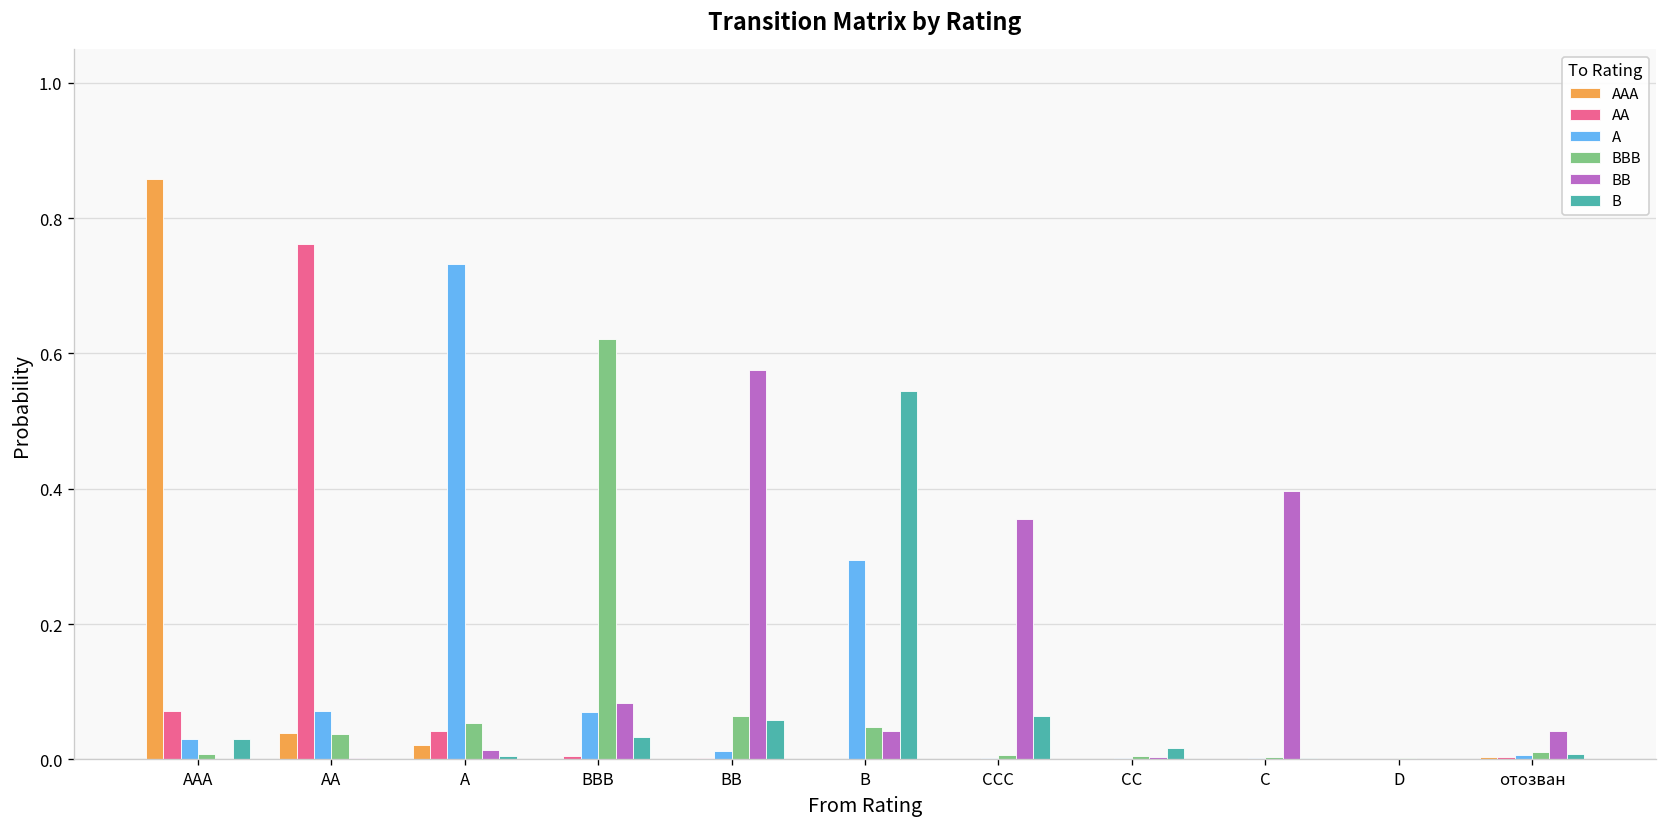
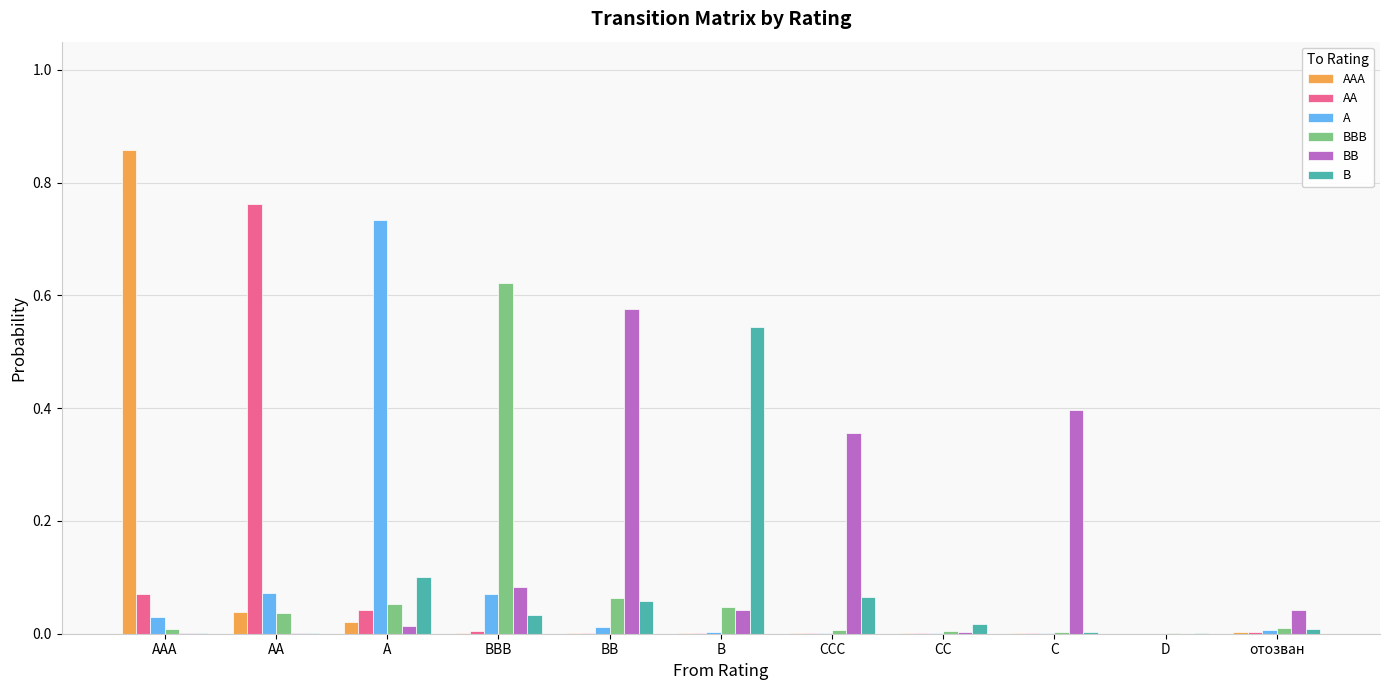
B, AAA: 0.03 -> 0.00
B, A: 0.01 -> 0.10
A, B: 0.29 -> 0.00
